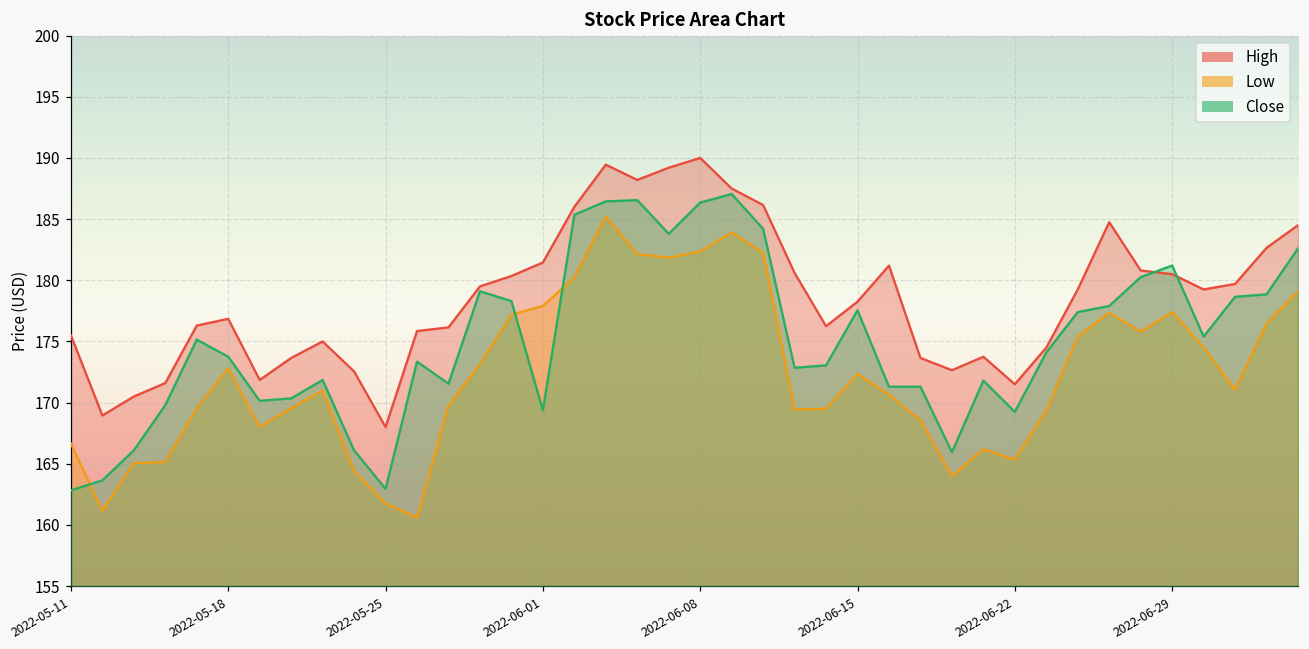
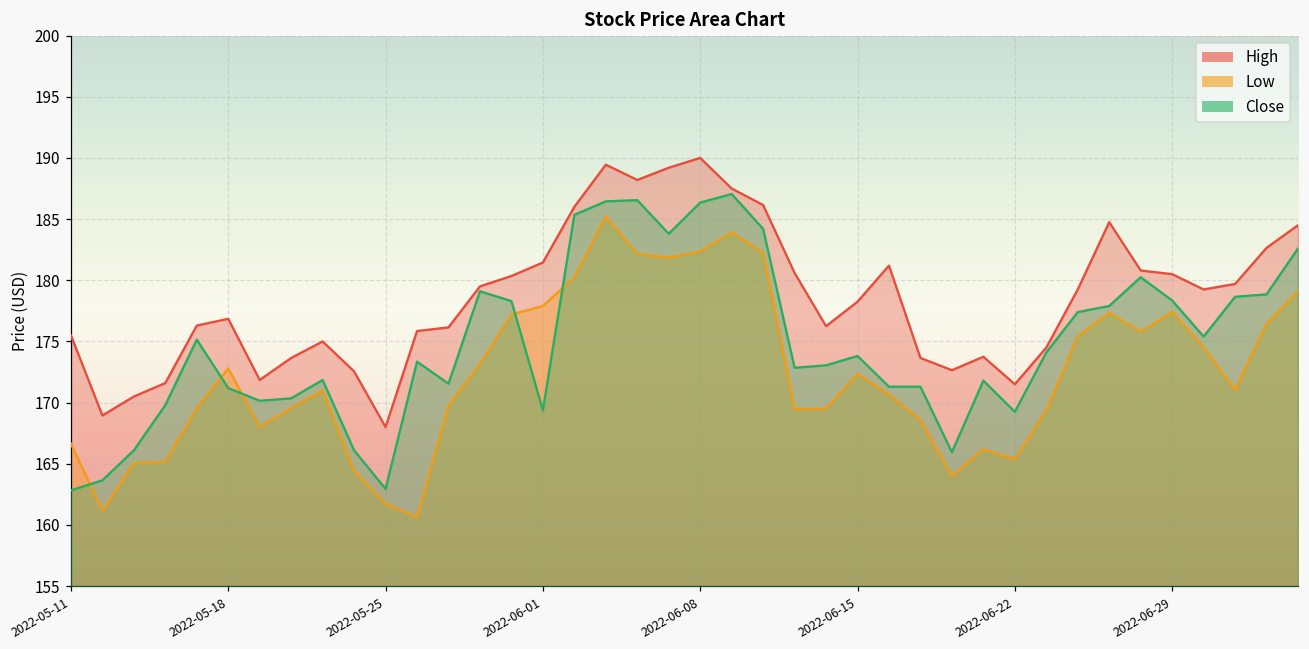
Close, 2022-05-18: 173.8 -> 171.2
Close, 2022-06-15: 177.6 -> 173.8
Close, 2022-06-29: 181.2 -> 178.4
